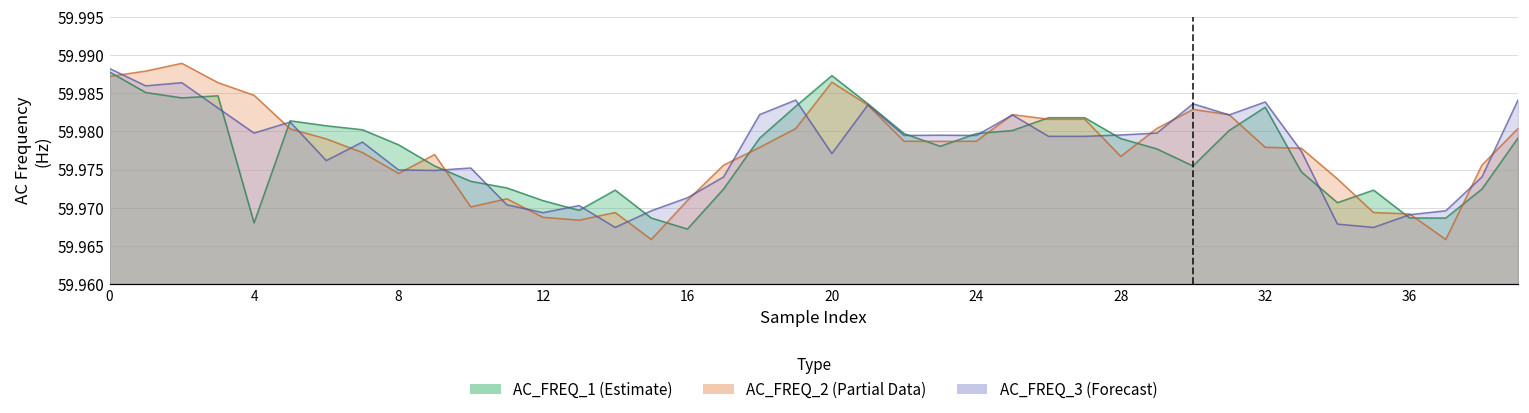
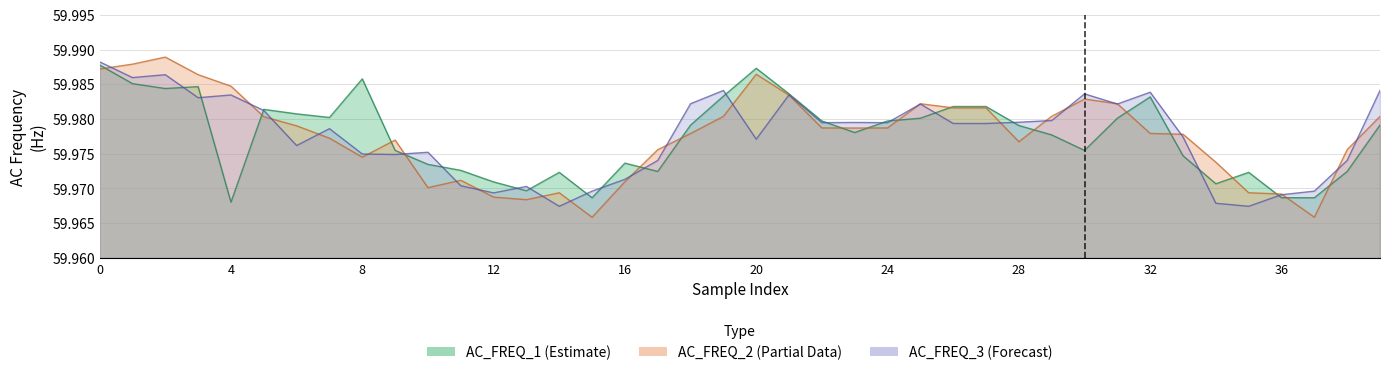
AC_FREQ_3 (Forecast), 4: 59.980 -> 59.983
AC_FREQ_1 (Estimate), 8: 59.978 -> 59.986
AC_FREQ_1 (Estimate), 16: 59.967 -> 59.974
